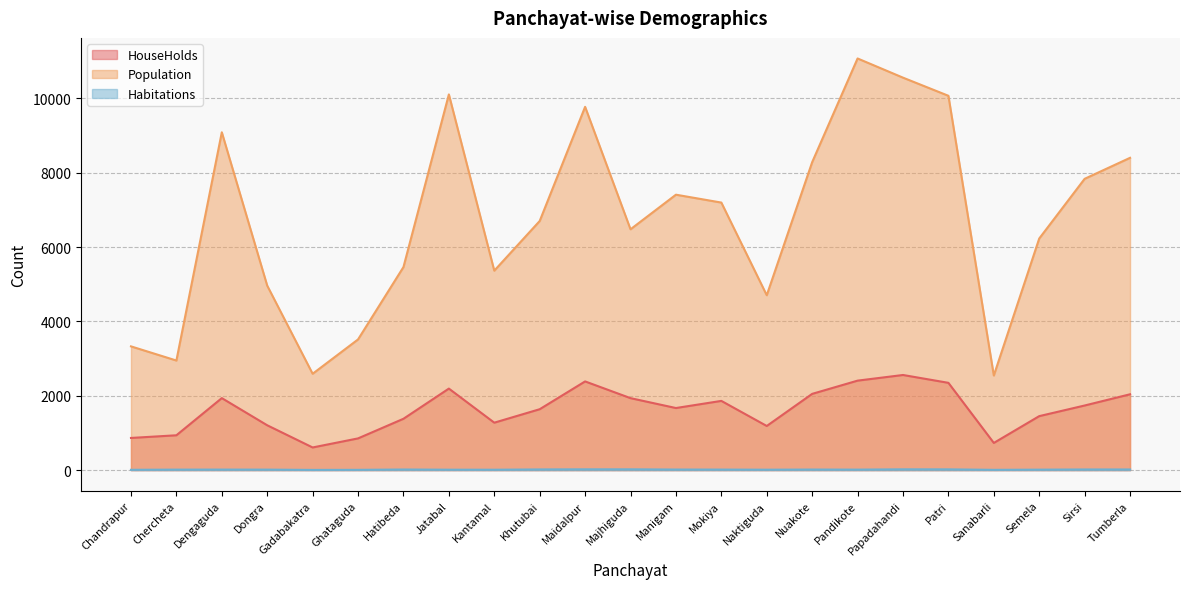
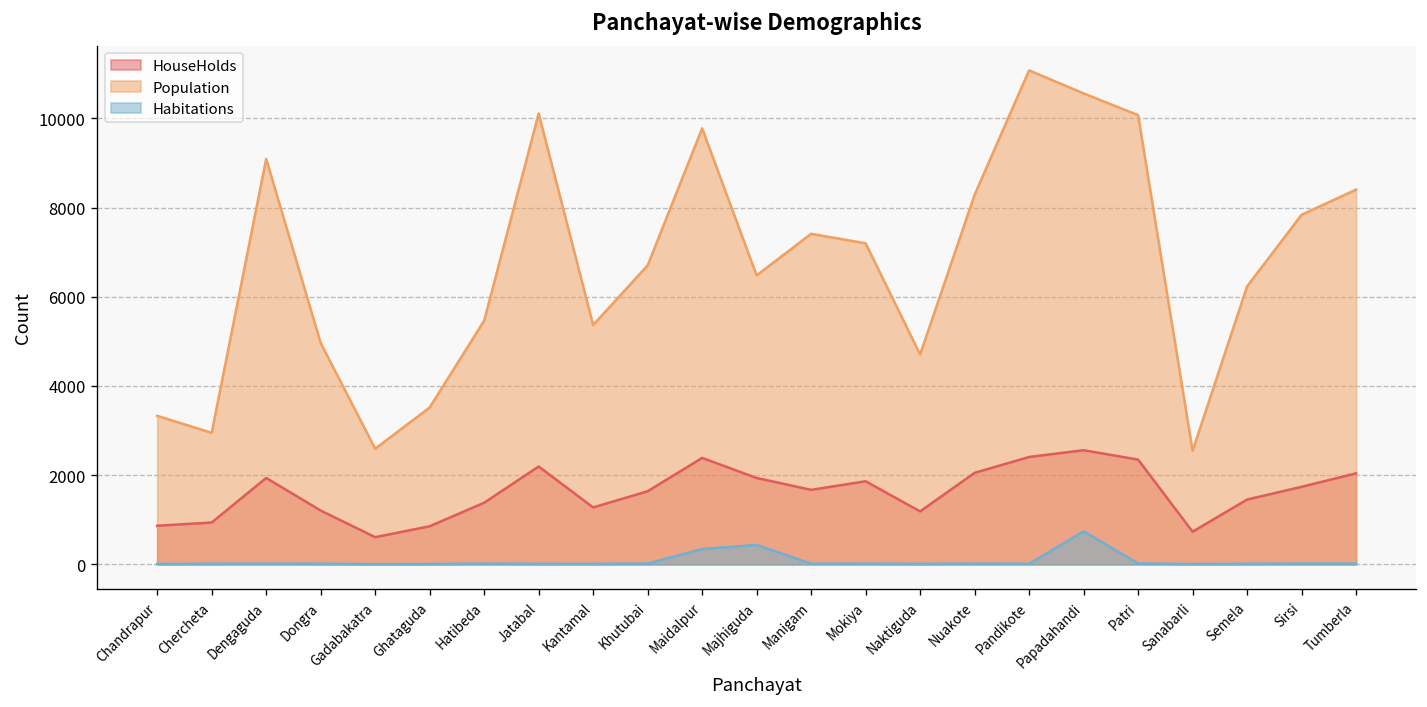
Habitations, Maidalpur: 0 -> 300
Habitations, Majhiguda: 0 -> 400
Habitations, Papadahandi: 0 -> 700
